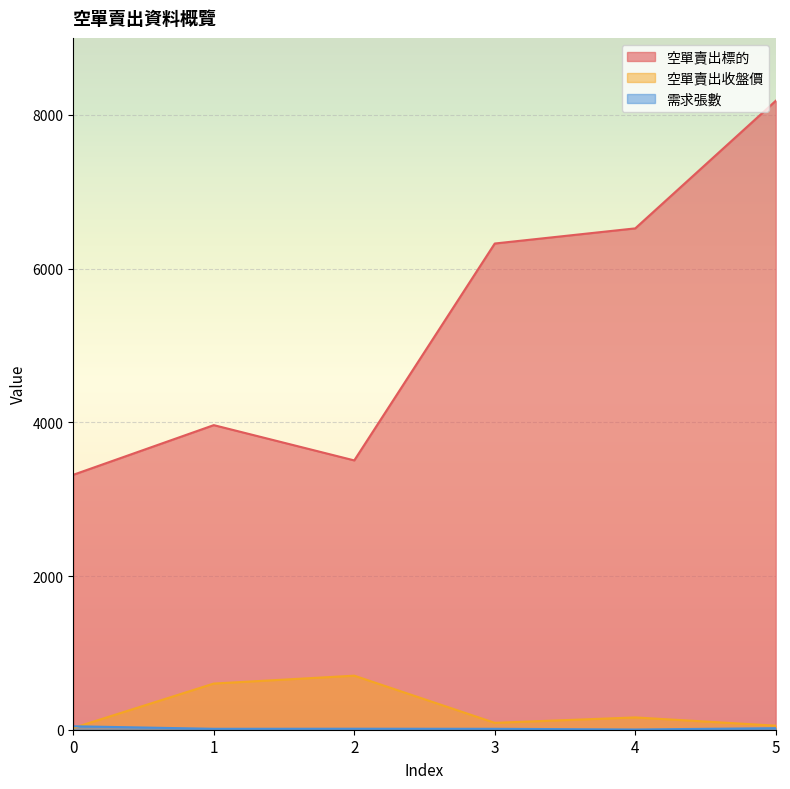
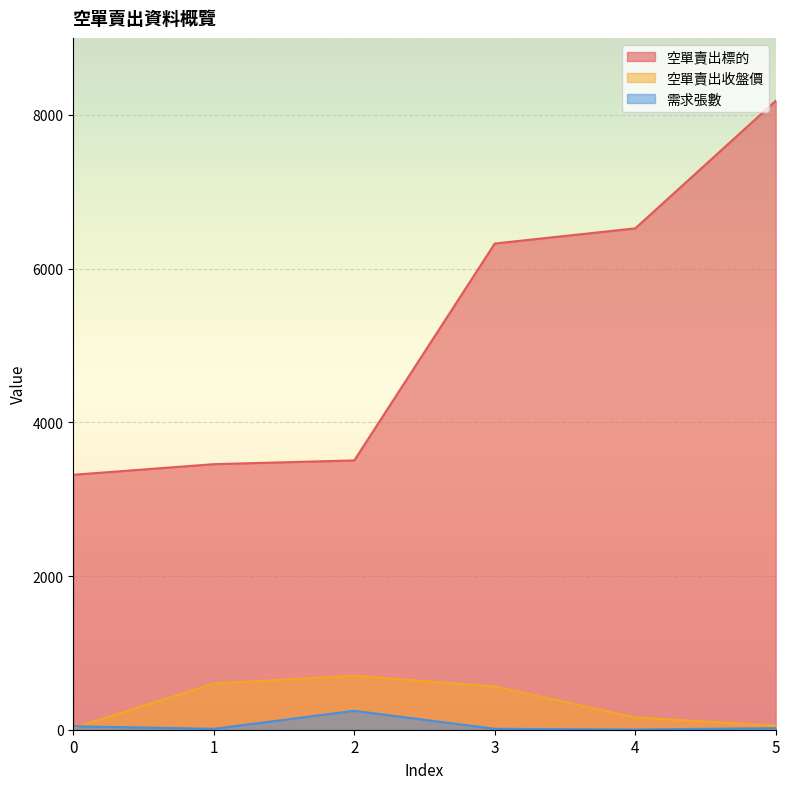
空單賣出標的, 1: 4000 -> 3500
需求張數, 2: 0 -> 200
空單賣出收盤價, 3: 100 -> 600
